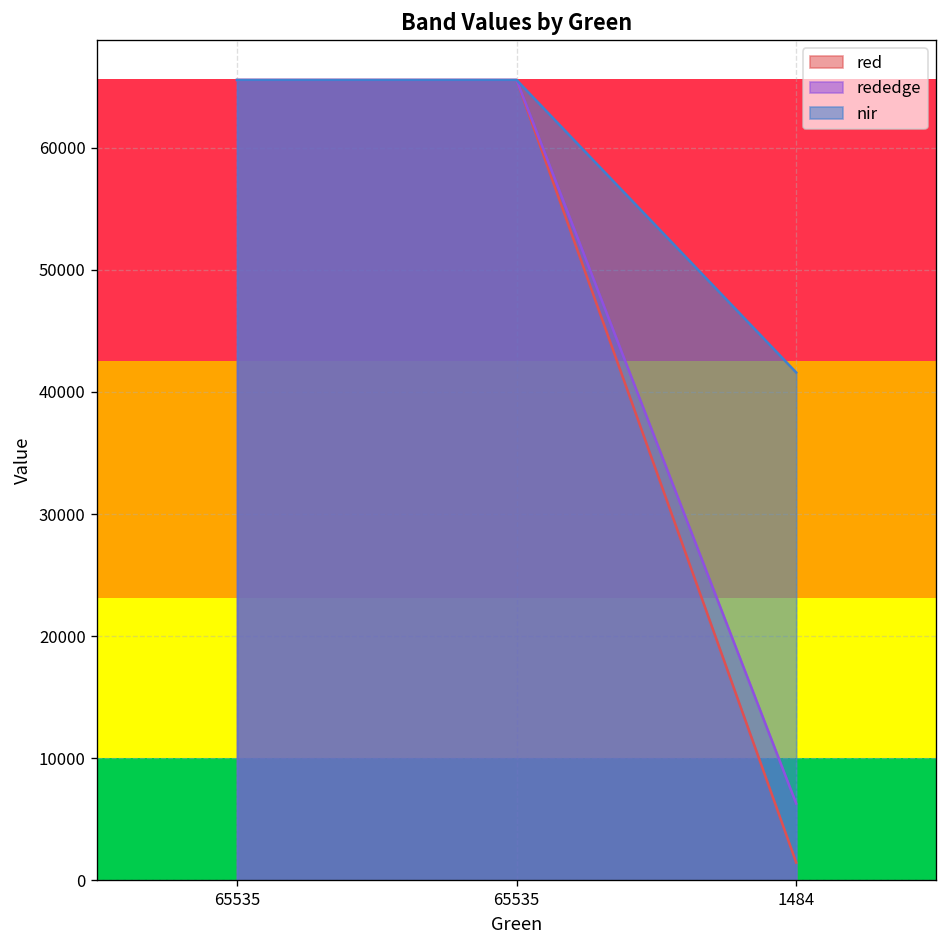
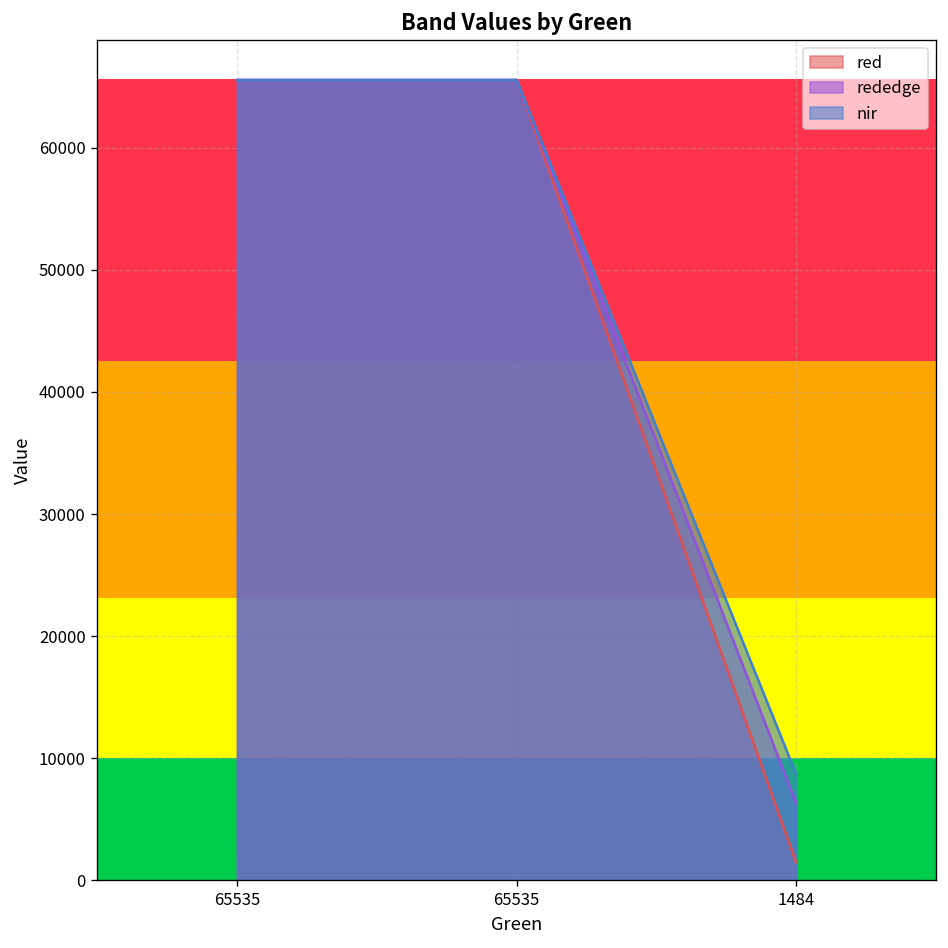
nir, 1484: 41600 -> 8700
